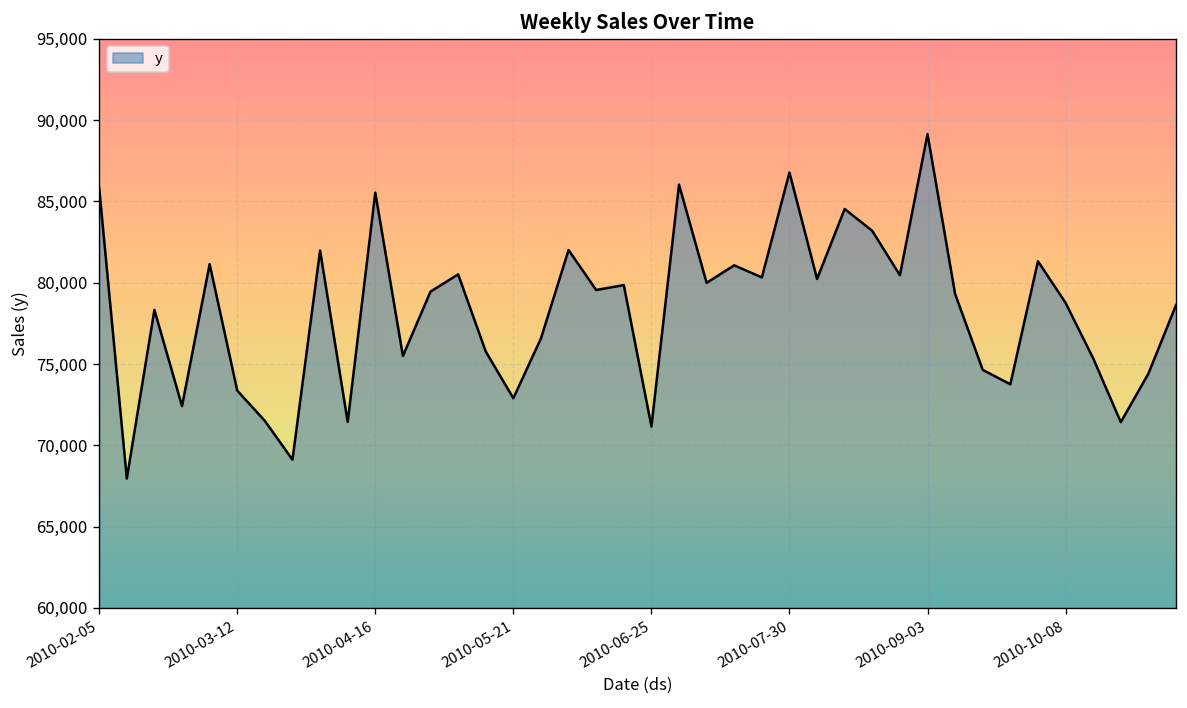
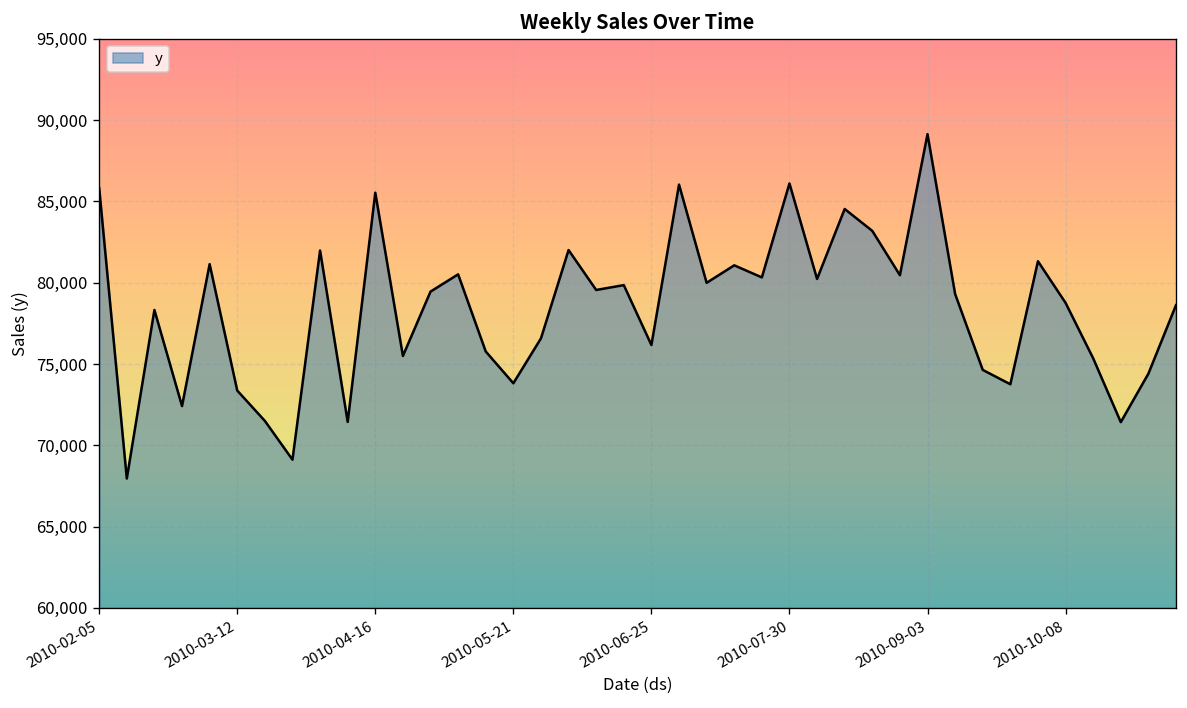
2010-05-21: 72,900 -> 73,800
2010-06-25: 71,200 -> 76,200
2010-07-30: 86,800 -> 86,100
